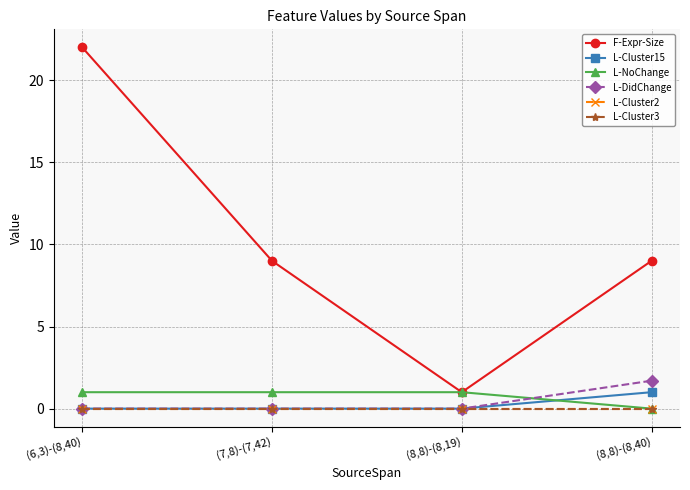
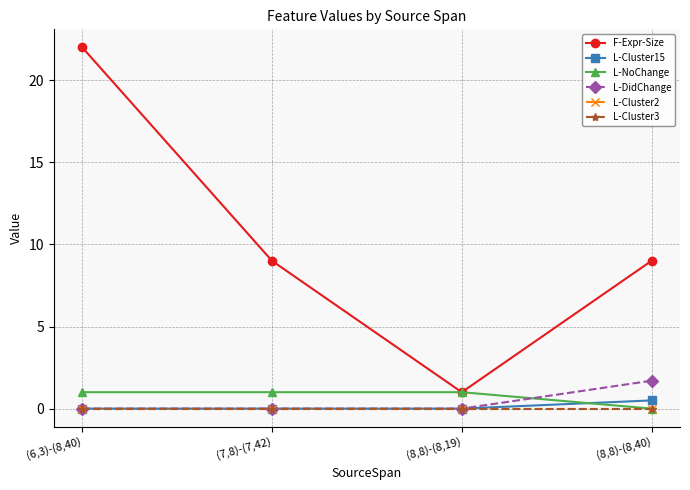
L-Cluster15, (8,8)-(8,40): 1.0 -> 0.5
